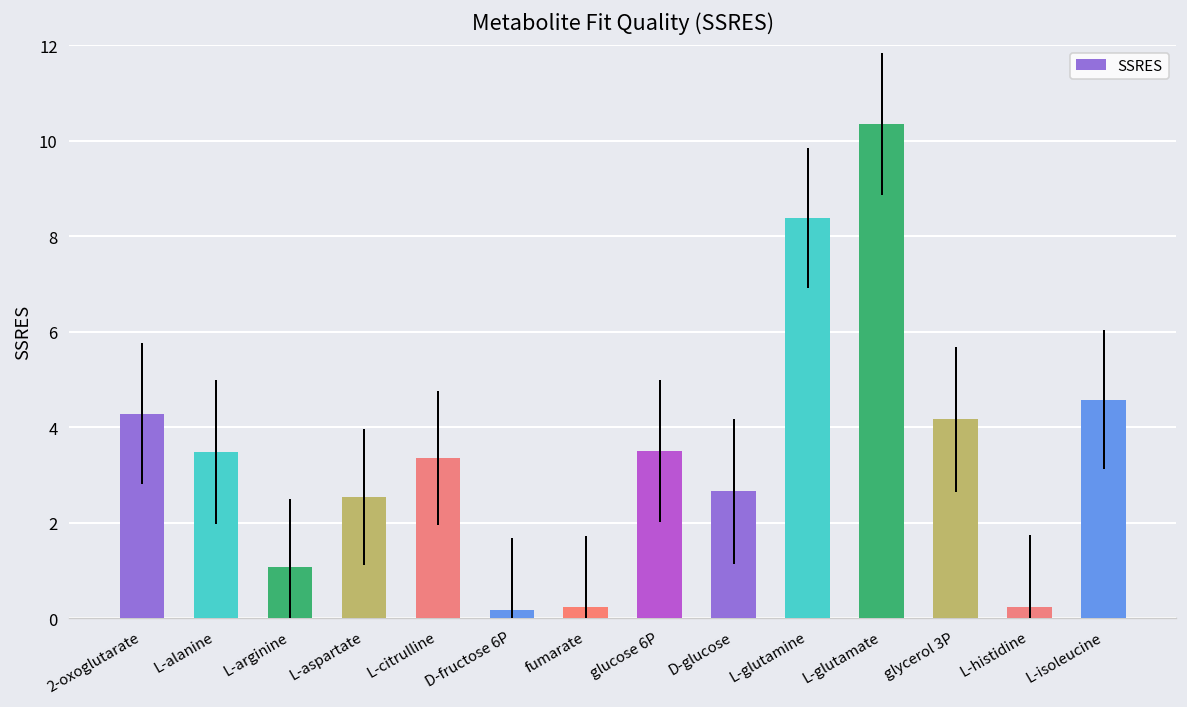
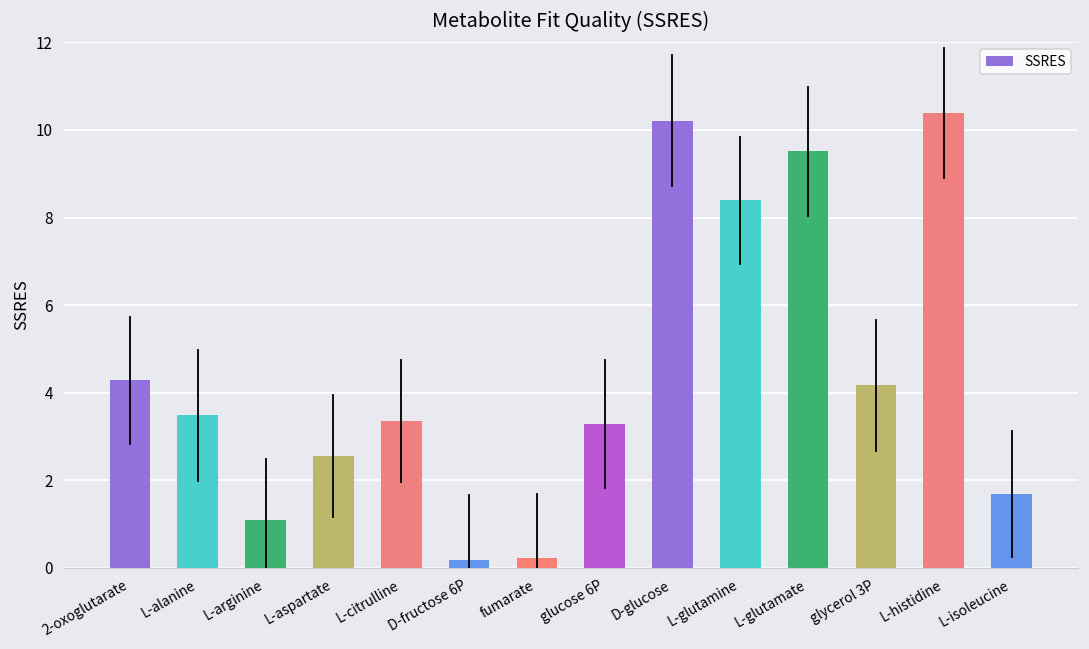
SSRES, glucose 6P: 3.5 -> 3.3
SSRES, D-glucose: 2.7 -> 10.2
SSRES, L-glutamate: 10.3 -> 9.5
SSRES, L-histidine: 0.2 -> 10.4
SSRES, L-isoleucine: 4.6 -> 1.7
